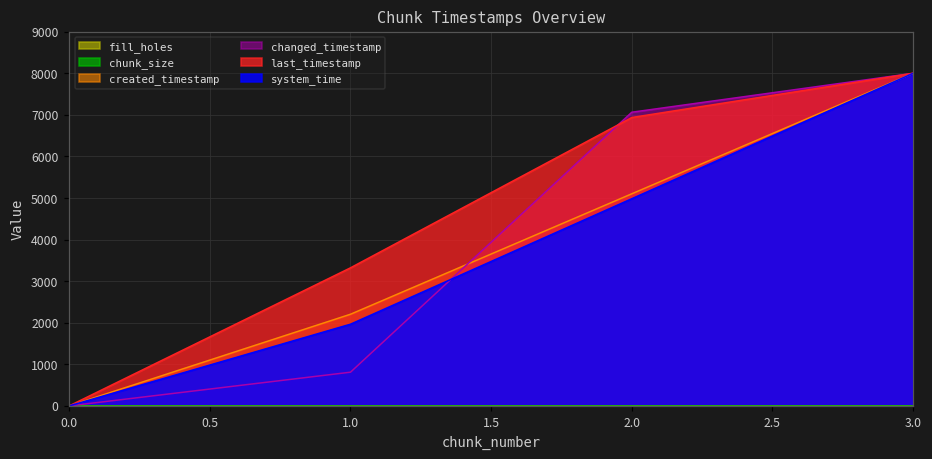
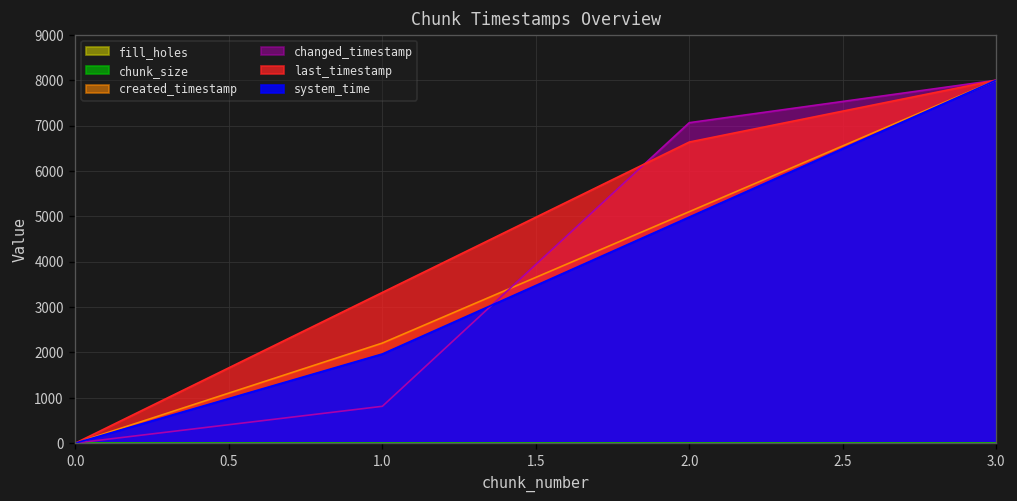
last_timestamp, 2.0: 6900 -> 6600
